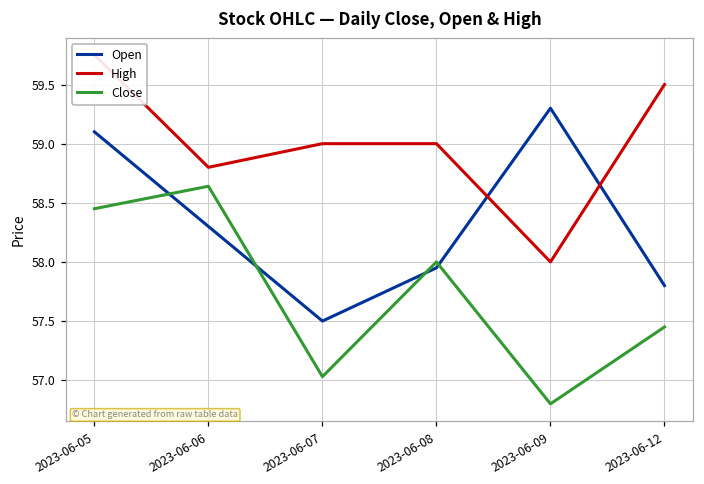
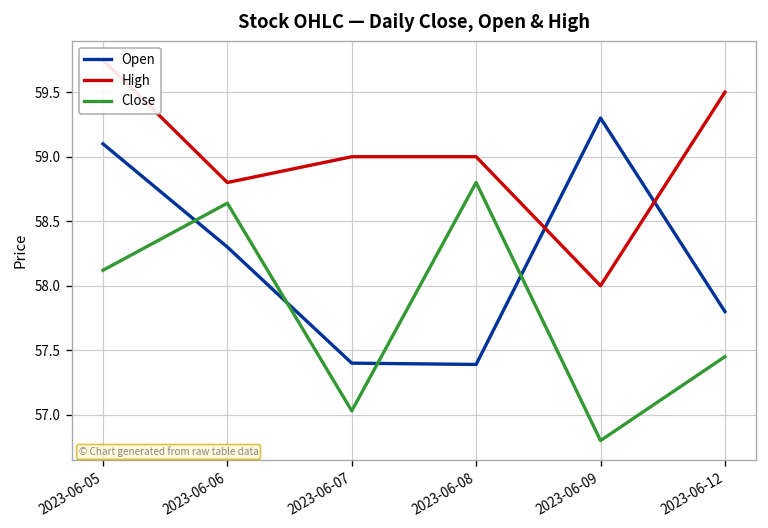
Close, 2023-06-05: 58.45 -> 58.12
Open, 2023-06-07: 57.5 -> 57.4
Open, 2023-06-08: 57.95 -> 57.39
Close, 2023-06-08: 58.0 -> 58.8
